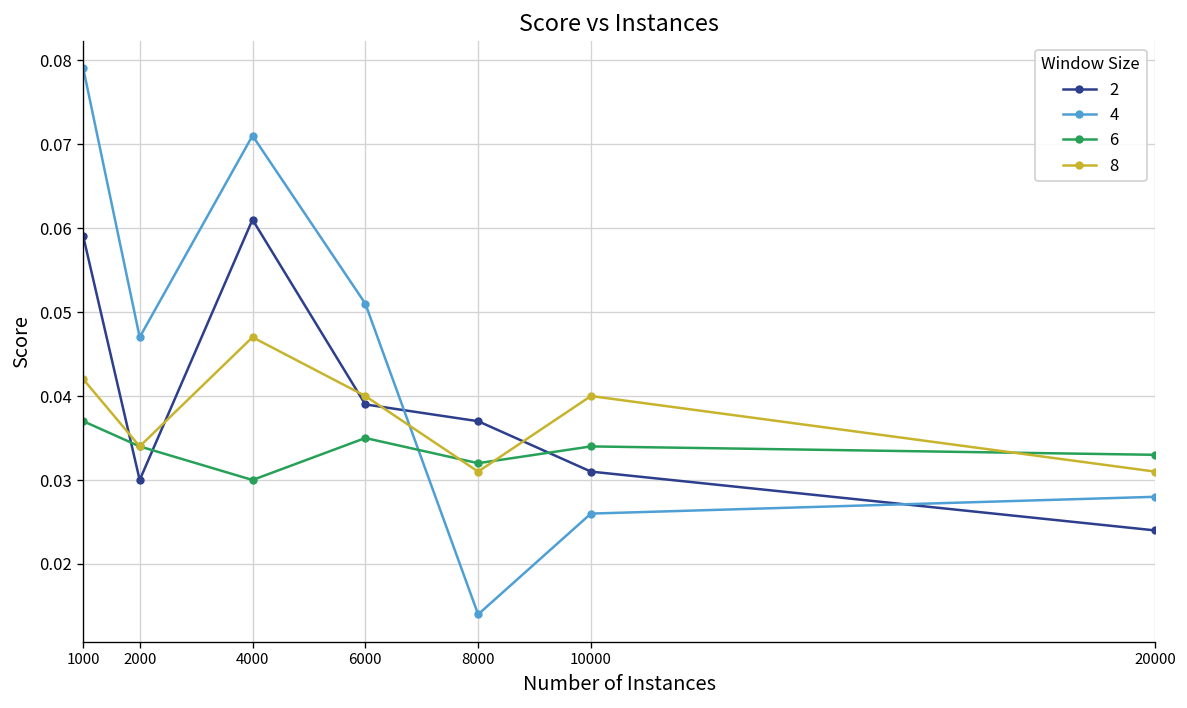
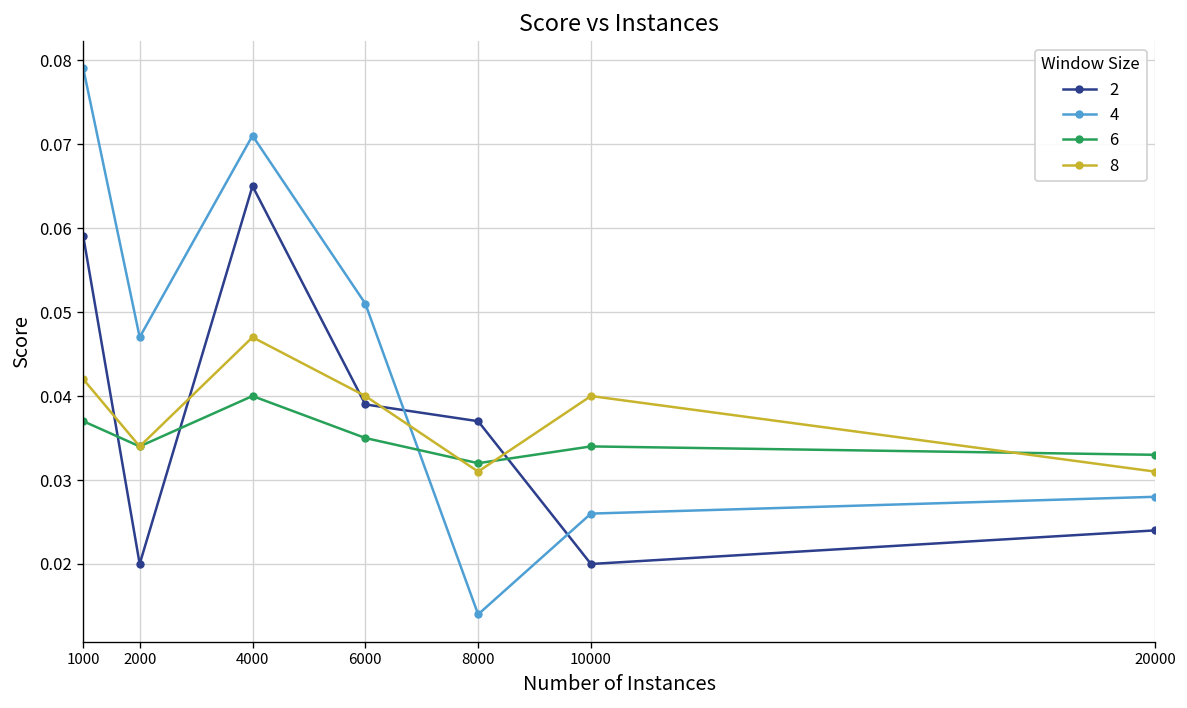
2, 2000: 0.03 -> 0.02
2, 4000: 0.061 -> 0.065
6, 4000: 0.03 -> 0.04
2, 10000: 0.031 -> 0.020
